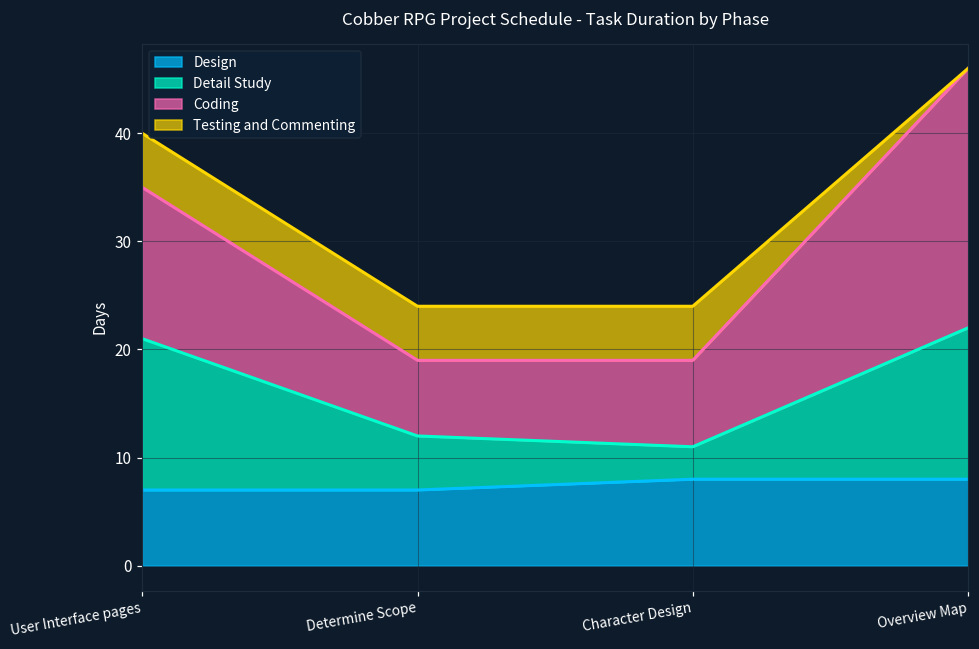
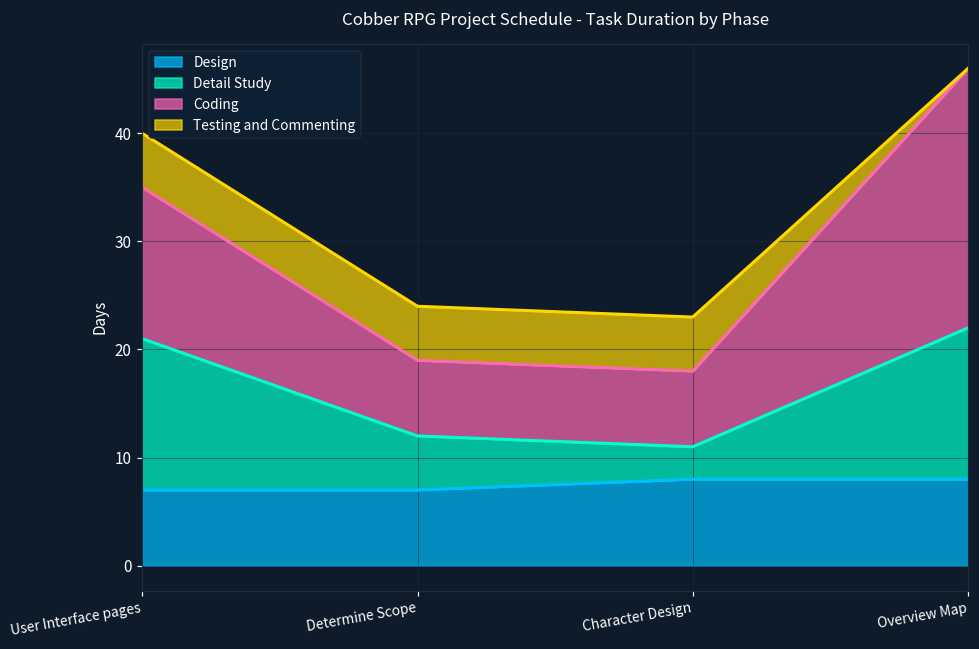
Coding, Character Design: 8 -> 7
